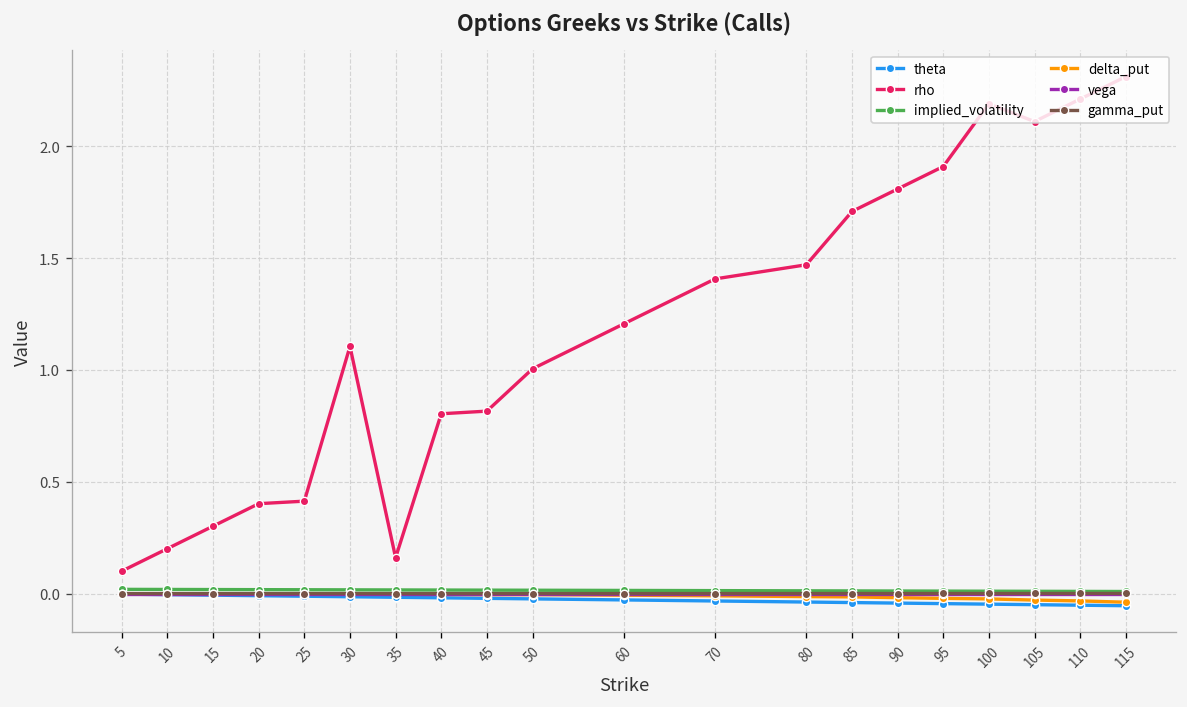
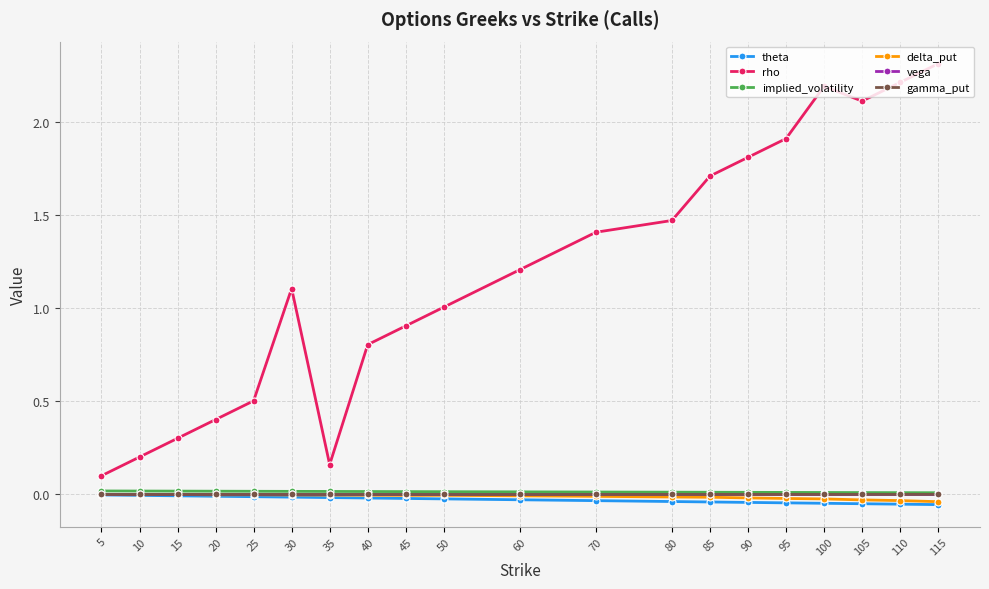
rho, 25: 0.41 -> 0.50
rho, 45: 0.82 -> 0.90
